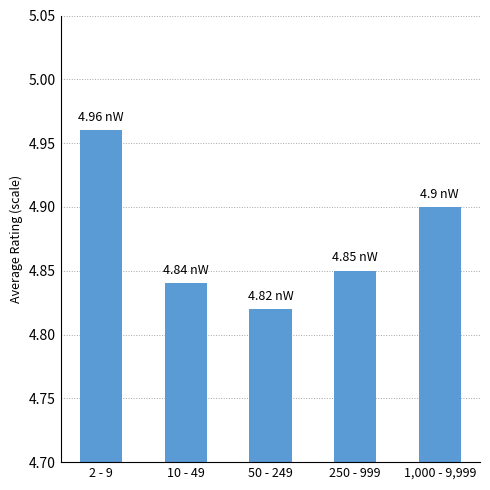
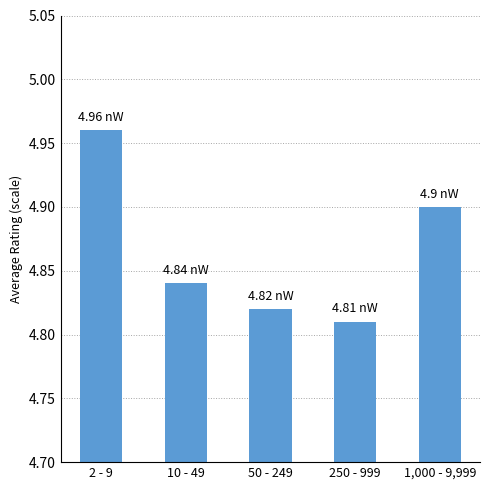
250 - 999: 4.85 -> 4.81
